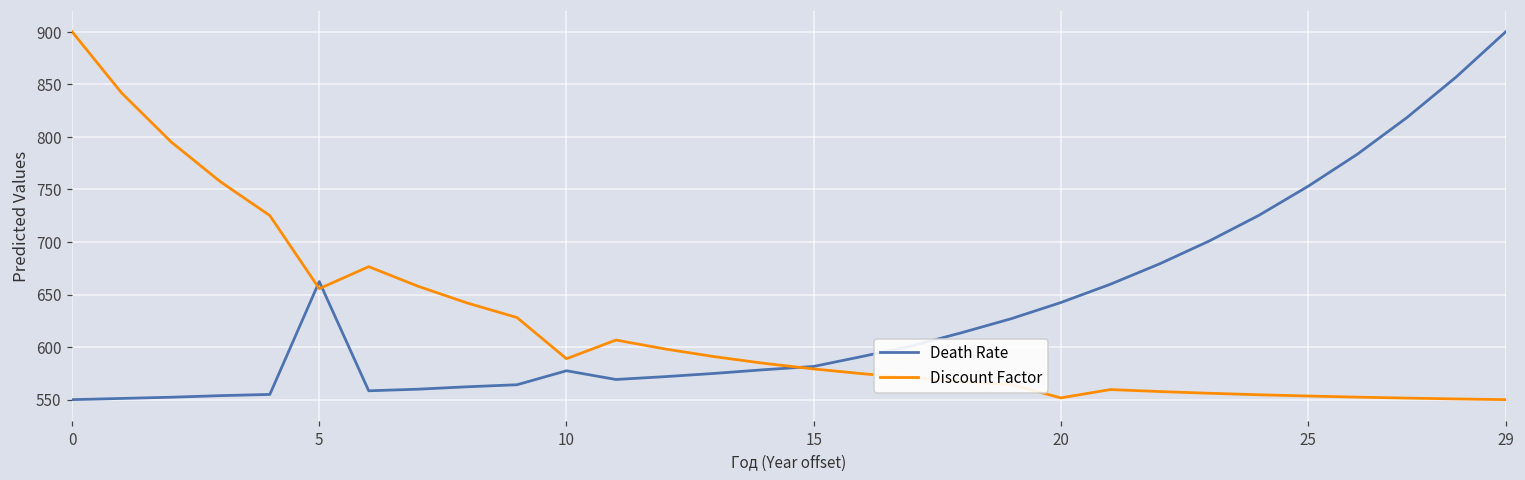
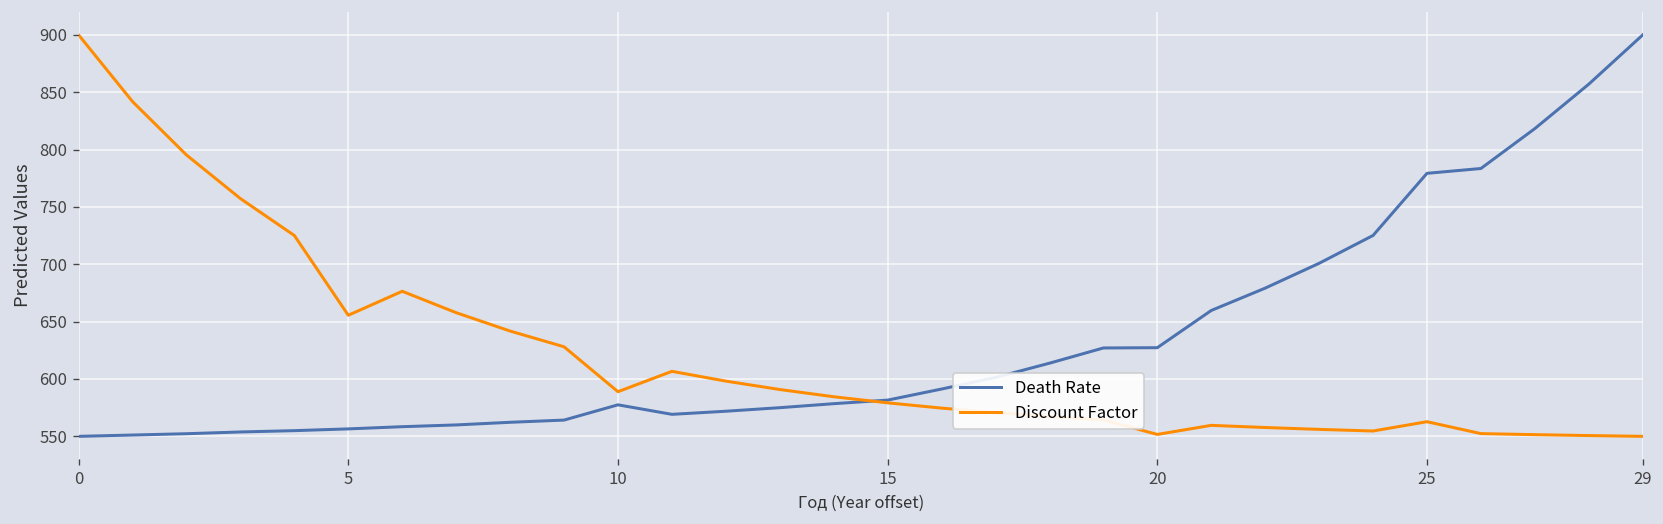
Death Rate, 5: 660 -> 560
Death Rate, 20: 640 -> 630
Death Rate, 25: 750 -> 780
Discount Factor, 25: 550 -> 560
